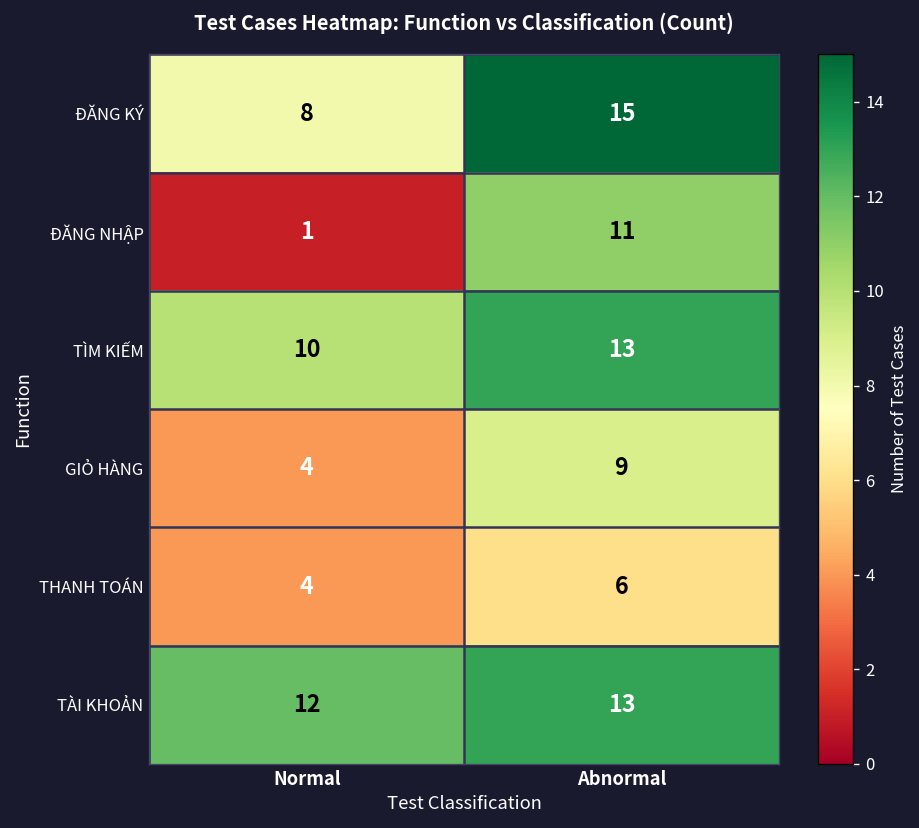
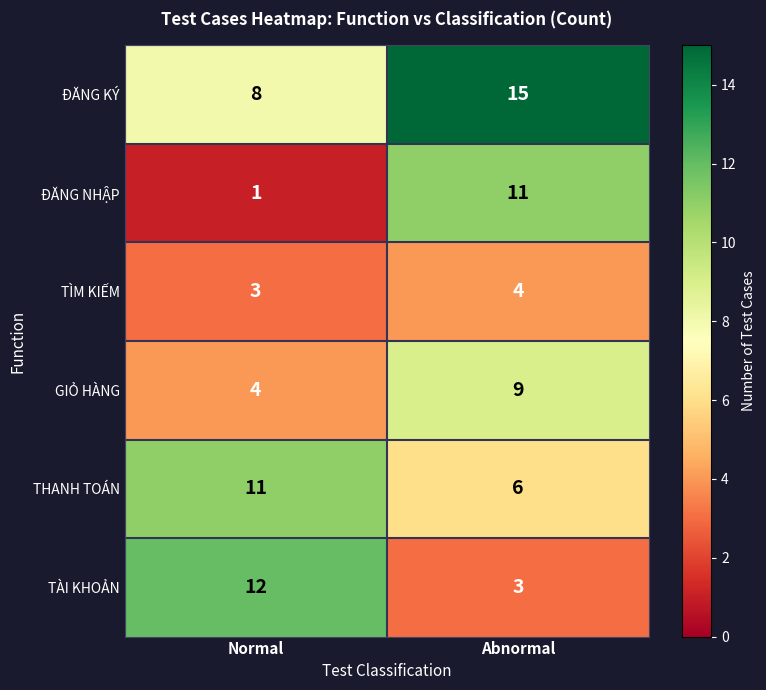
TÌM KIẾM, Normal: 10 -> 3
TÌM KIẾM, Abnormal: 13 -> 4
THANH TOÁN, Normal: 4 -> 11
TÀI KHOẢN, Abnormal: 13 -> 3
